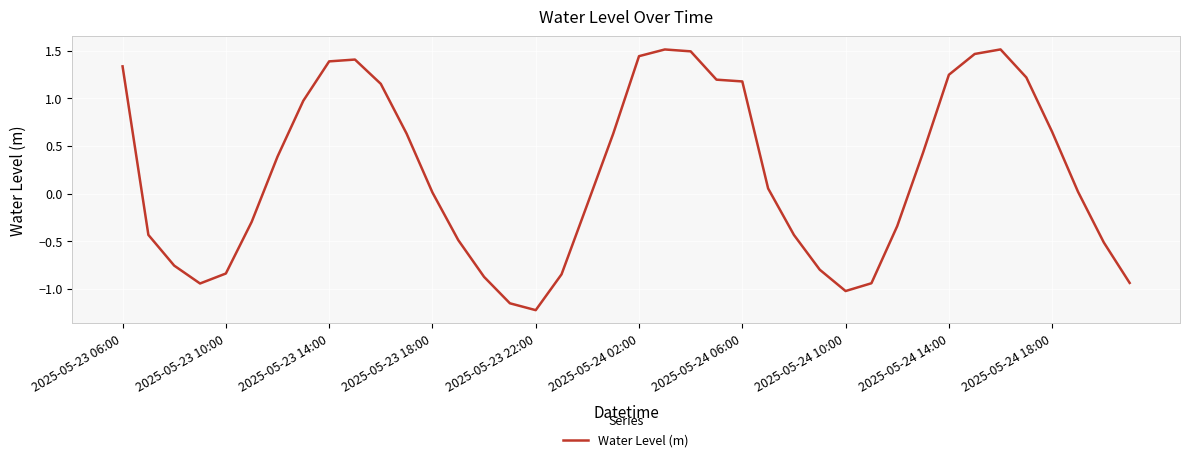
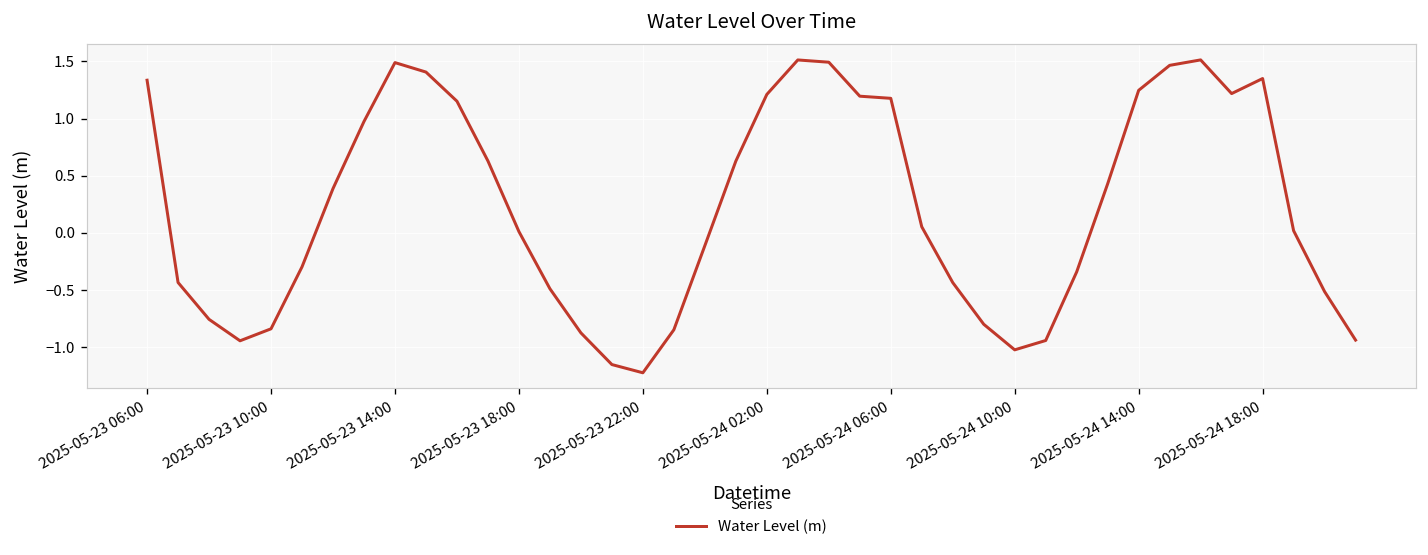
2025-05-23 14:00: 1.4 -> 1.5
2025-05-24 02:00: 1.4 -> 1.2
2025-05-24 18:00: 0.6 -> 1.4
